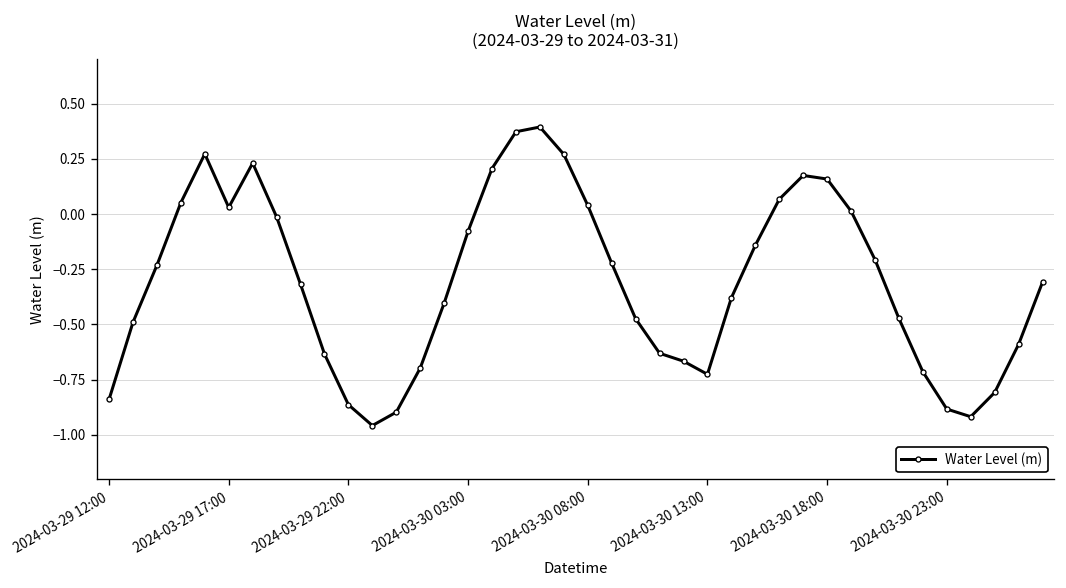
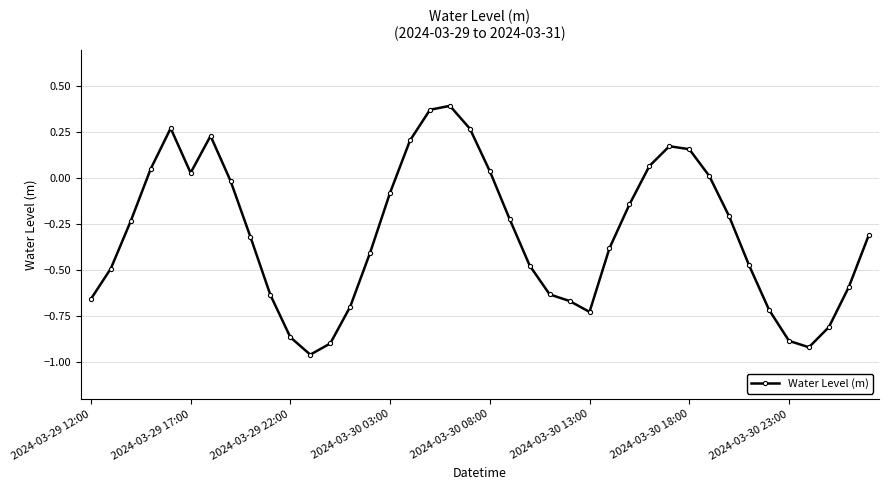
2024-03-29 12:00: -0.84 -> -0.66
